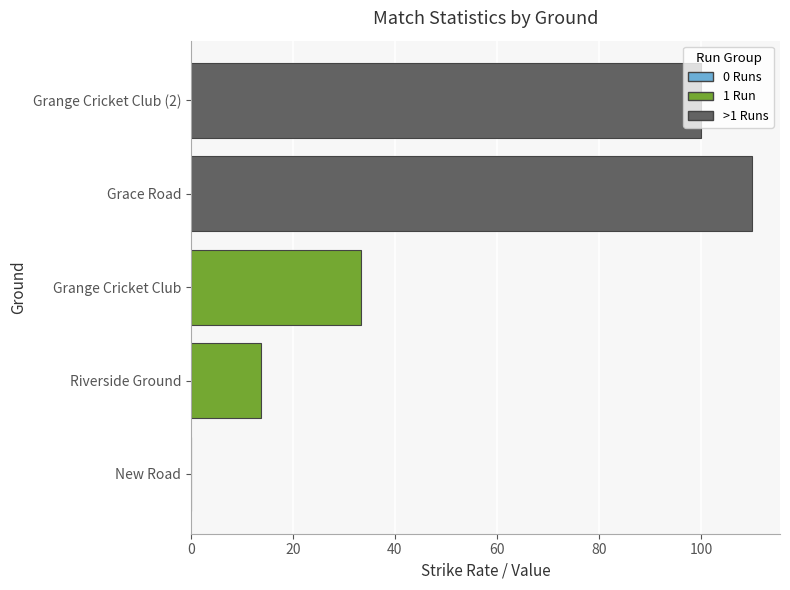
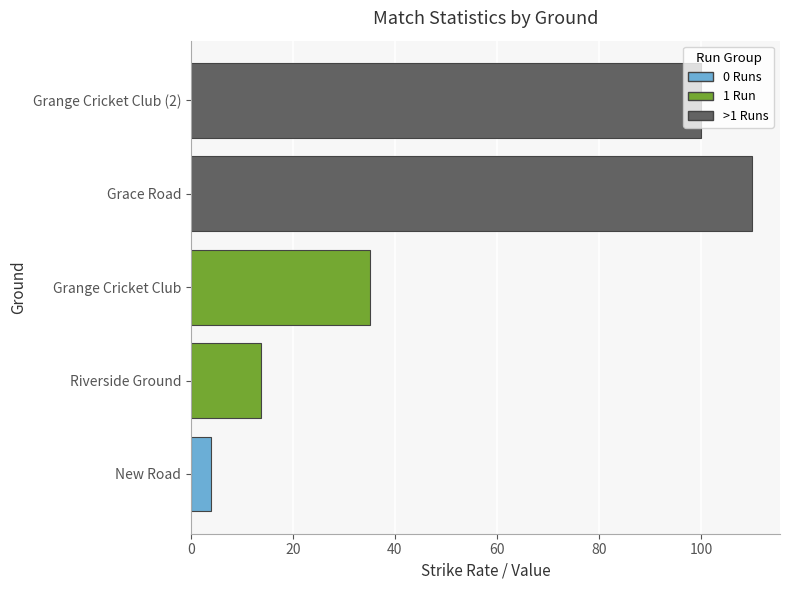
Grange Cricket Club: 33 -> 35
New Road: 0 -> 4
